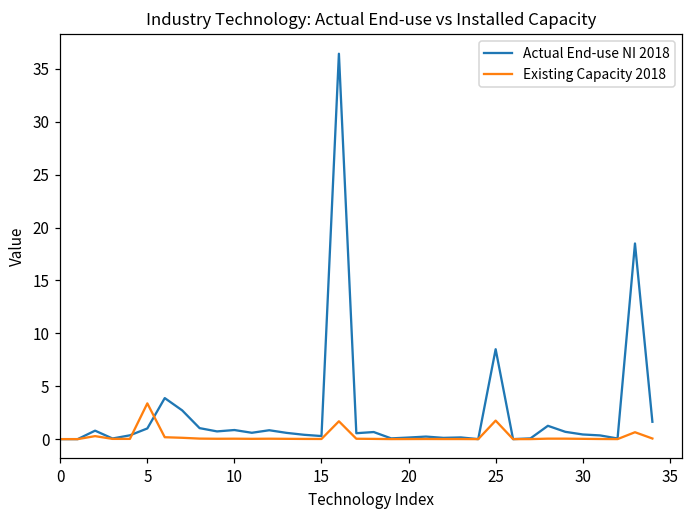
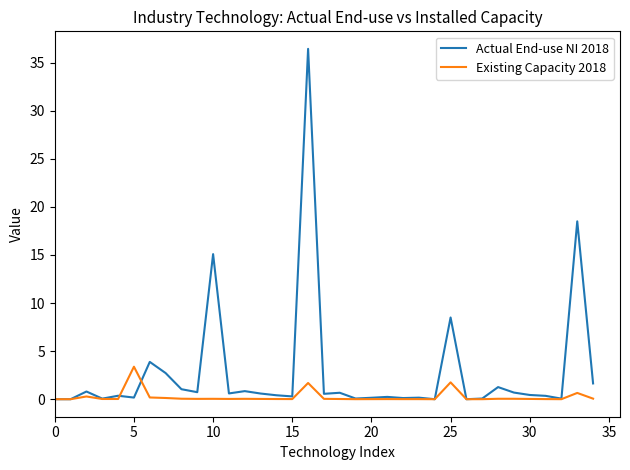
Actual End-use NI 2018, 5: 1 -> 0
Actual End-use NI 2018, 10: 1 -> 15
